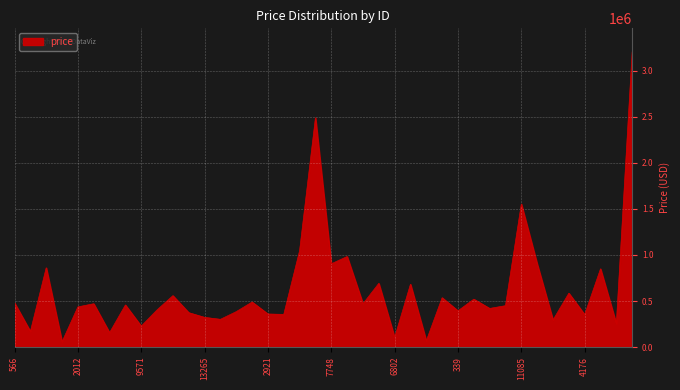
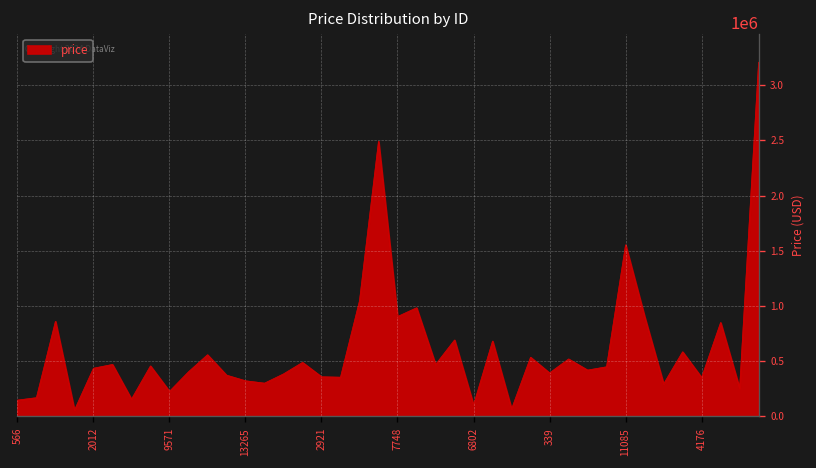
566: 500000 -> 100000
